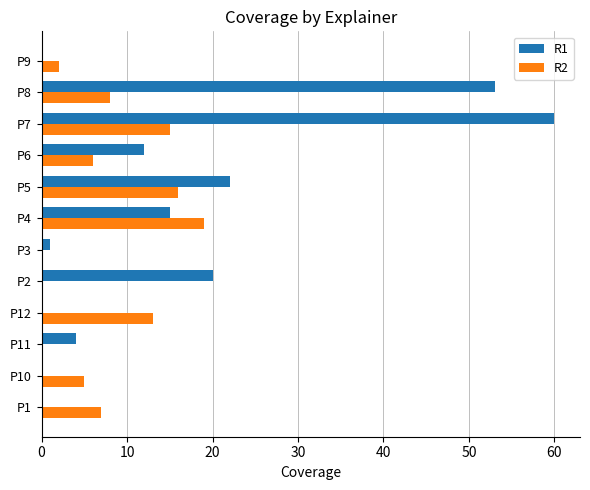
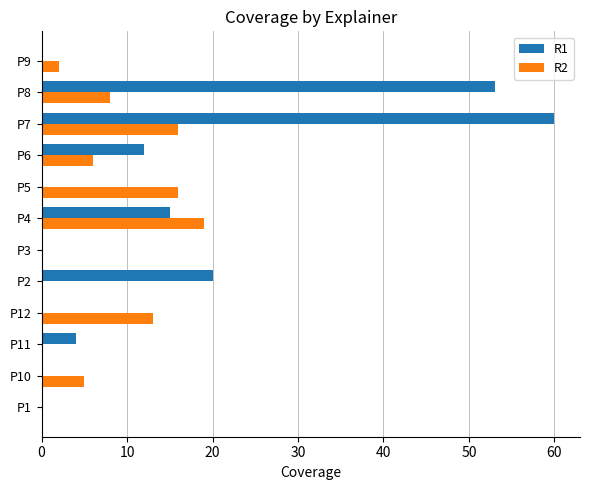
R2, P7: 15 -> 16
R1, P5: 22 -> 0
R1, P3: 1 -> 0
R2, P1: 7 -> 0
